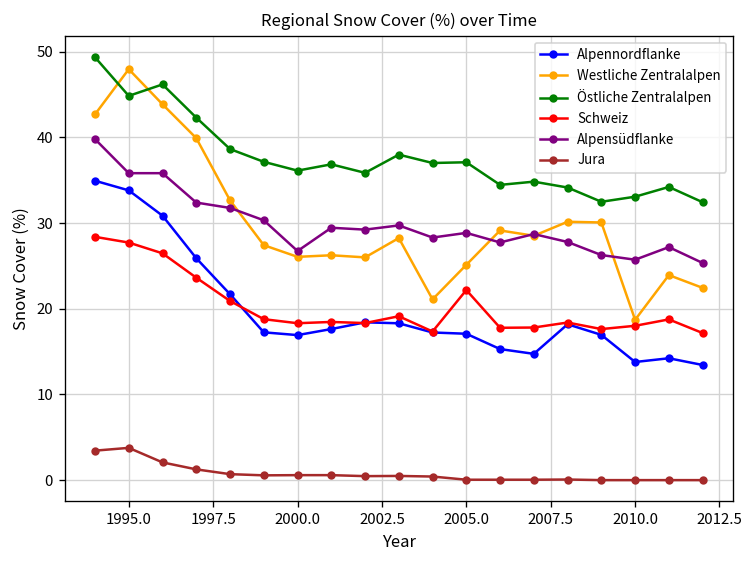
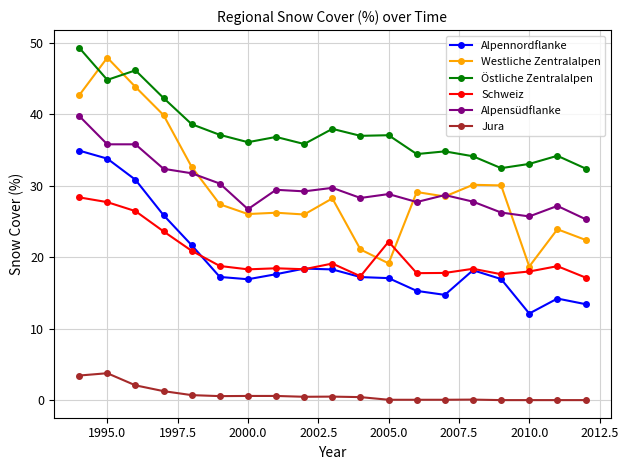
Westliche Zentralalpen, 2005.0: 25 -> 19
Alpennordflanke, 2010.0: 14 -> 12
